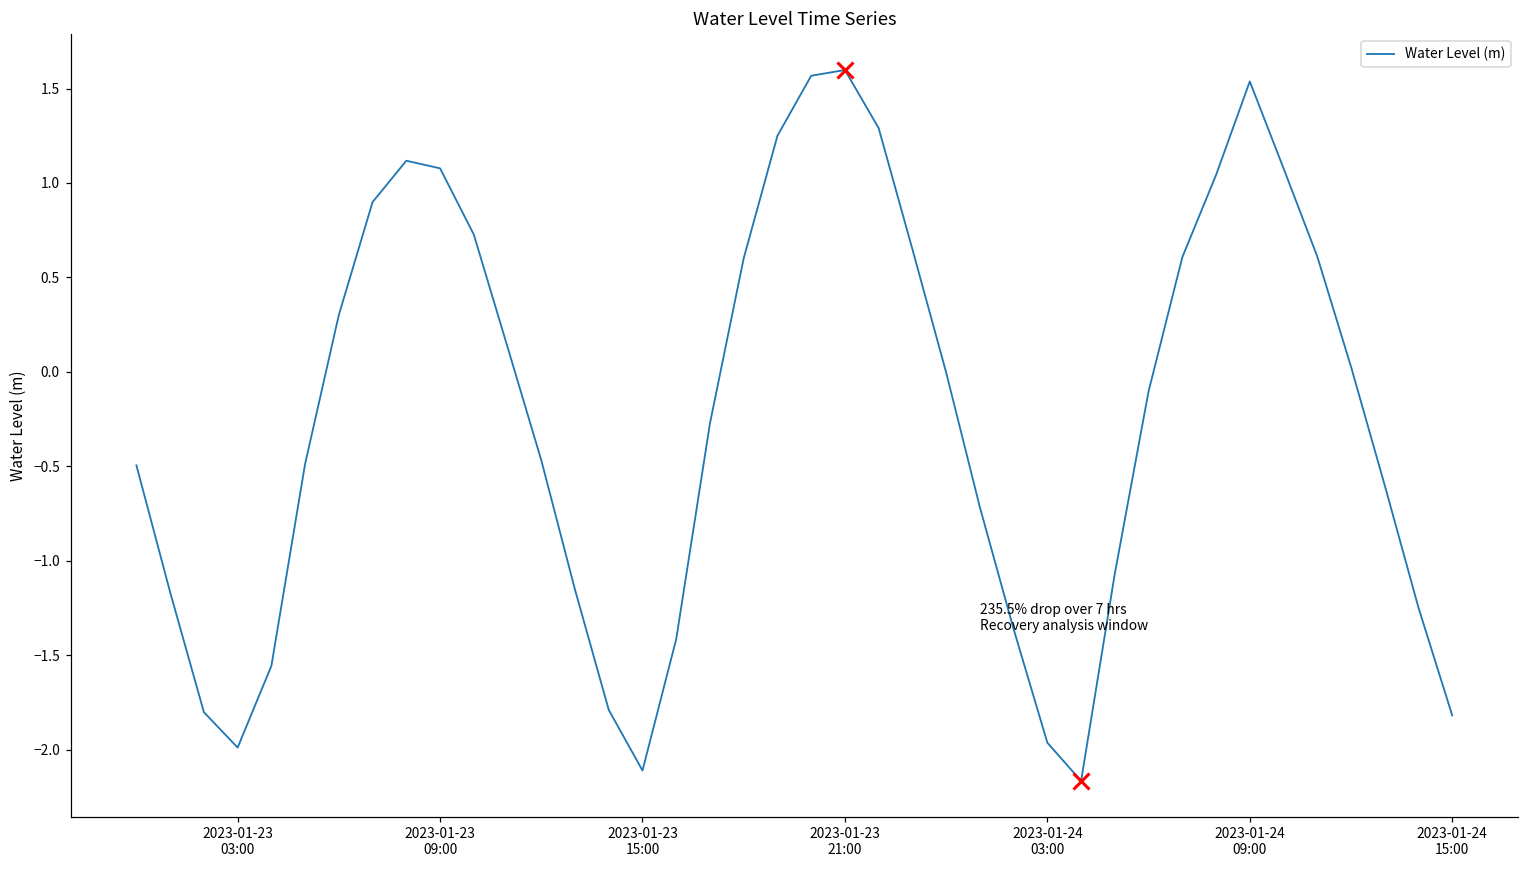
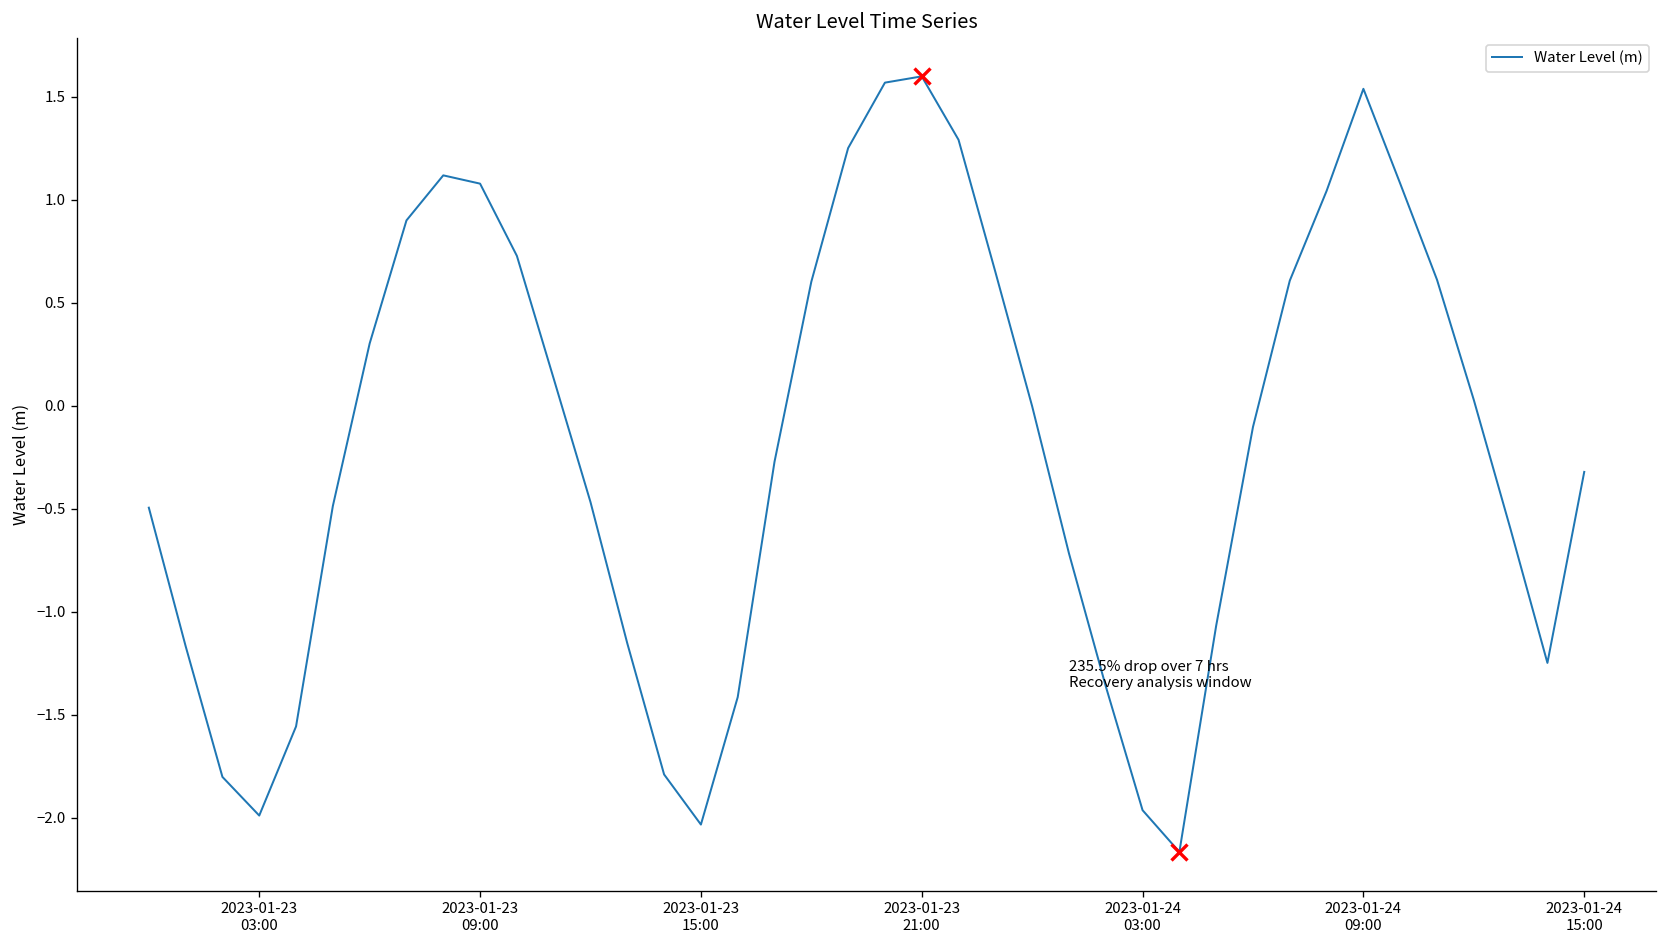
Water Level (m), 2023-01-23 15:00: -2.11 -> -2.03
Water Level (m), 2023-01-24 15:00: -1.82 -> -0.32
